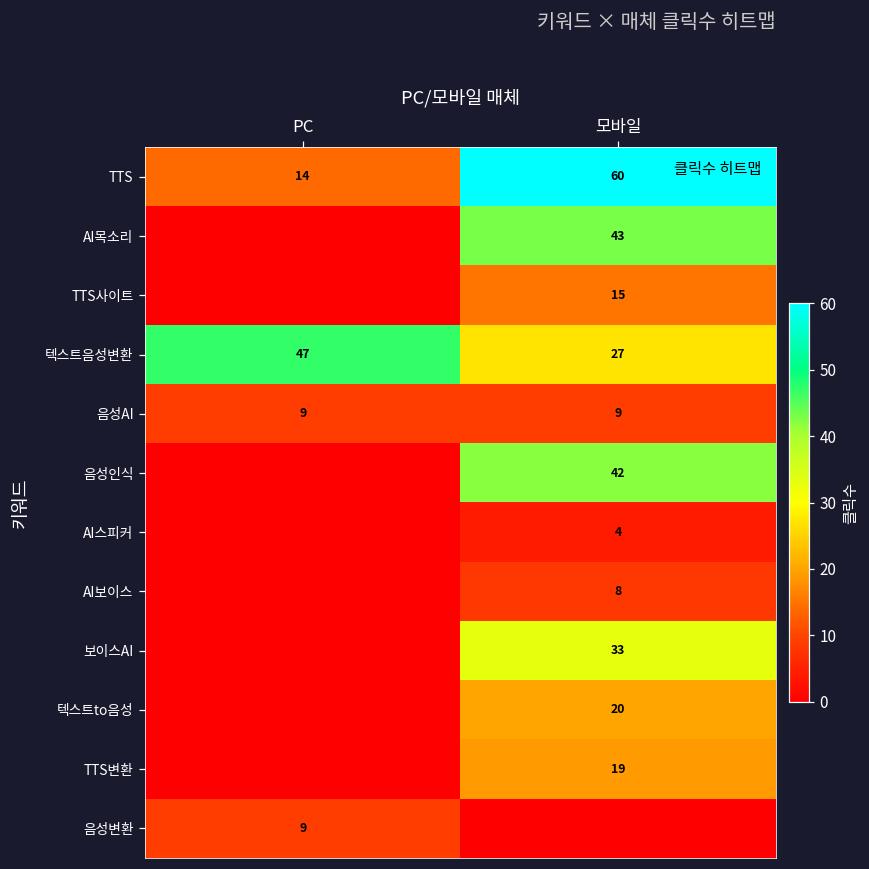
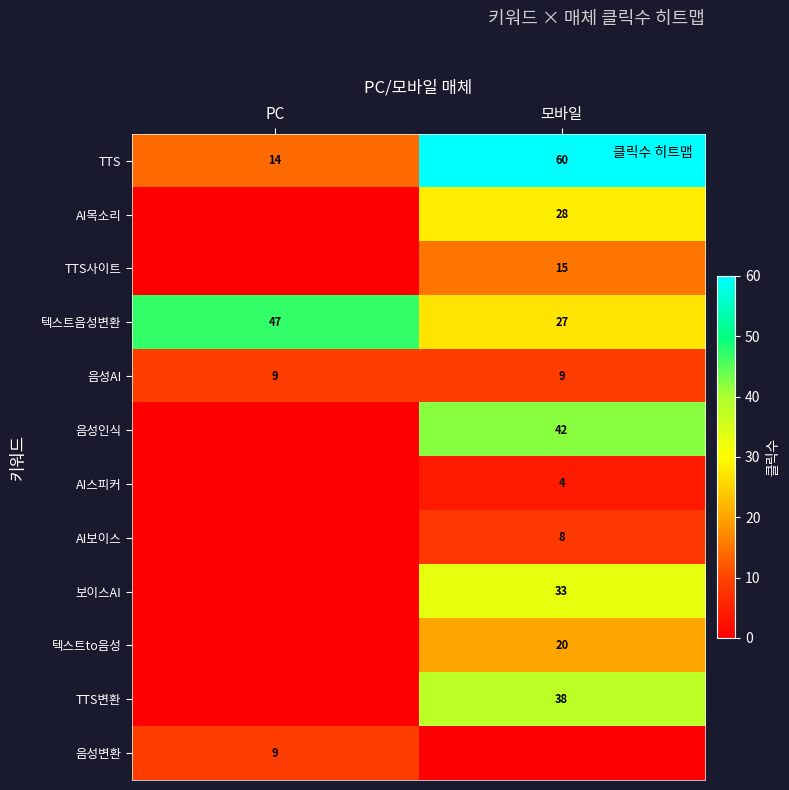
AI목소리, 모바일: 43 -> 28
TTS변환, 모바일: 19 -> 38
